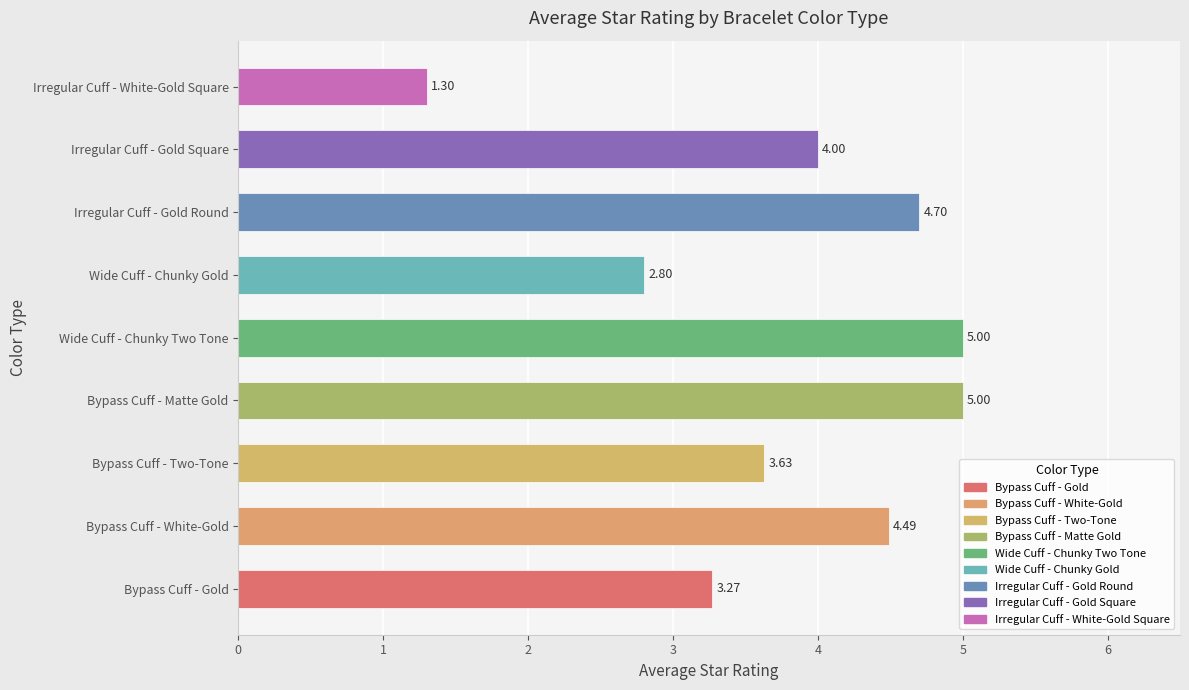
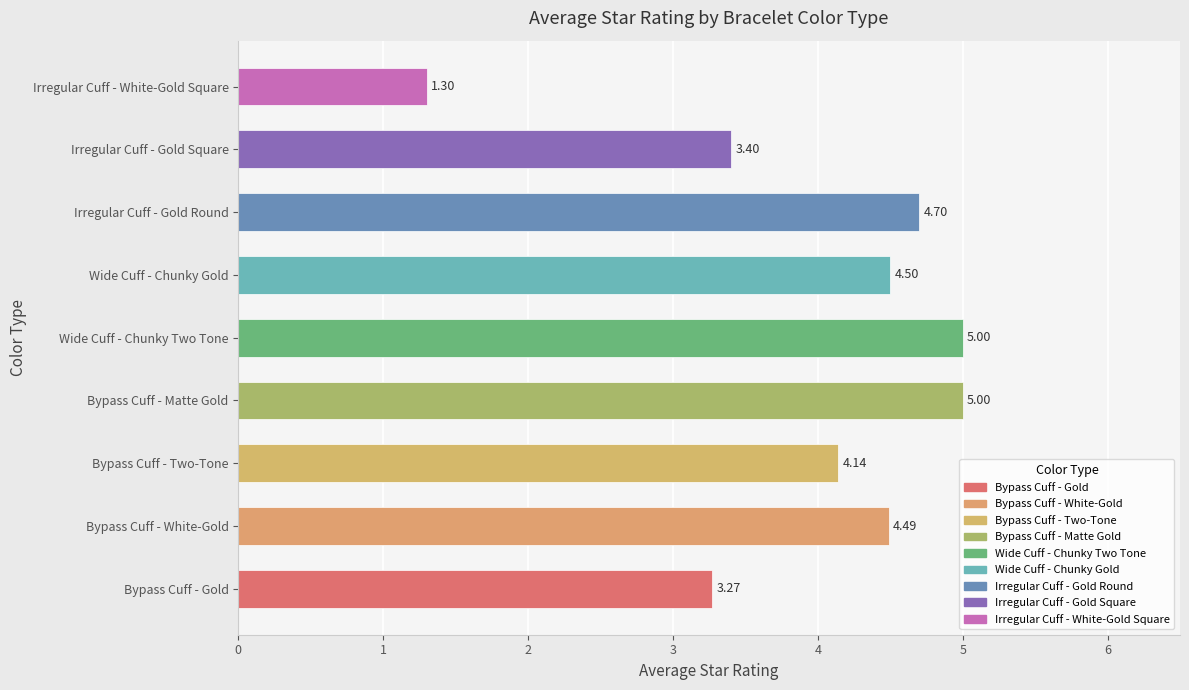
Irregular Cuff - Gold Square: 4.00 -> 3.40
Wide Cuff - Chunky Gold: 2.80 -> 4.50
Bypass Cuff - Two-Tone: 3.63 -> 4.14
